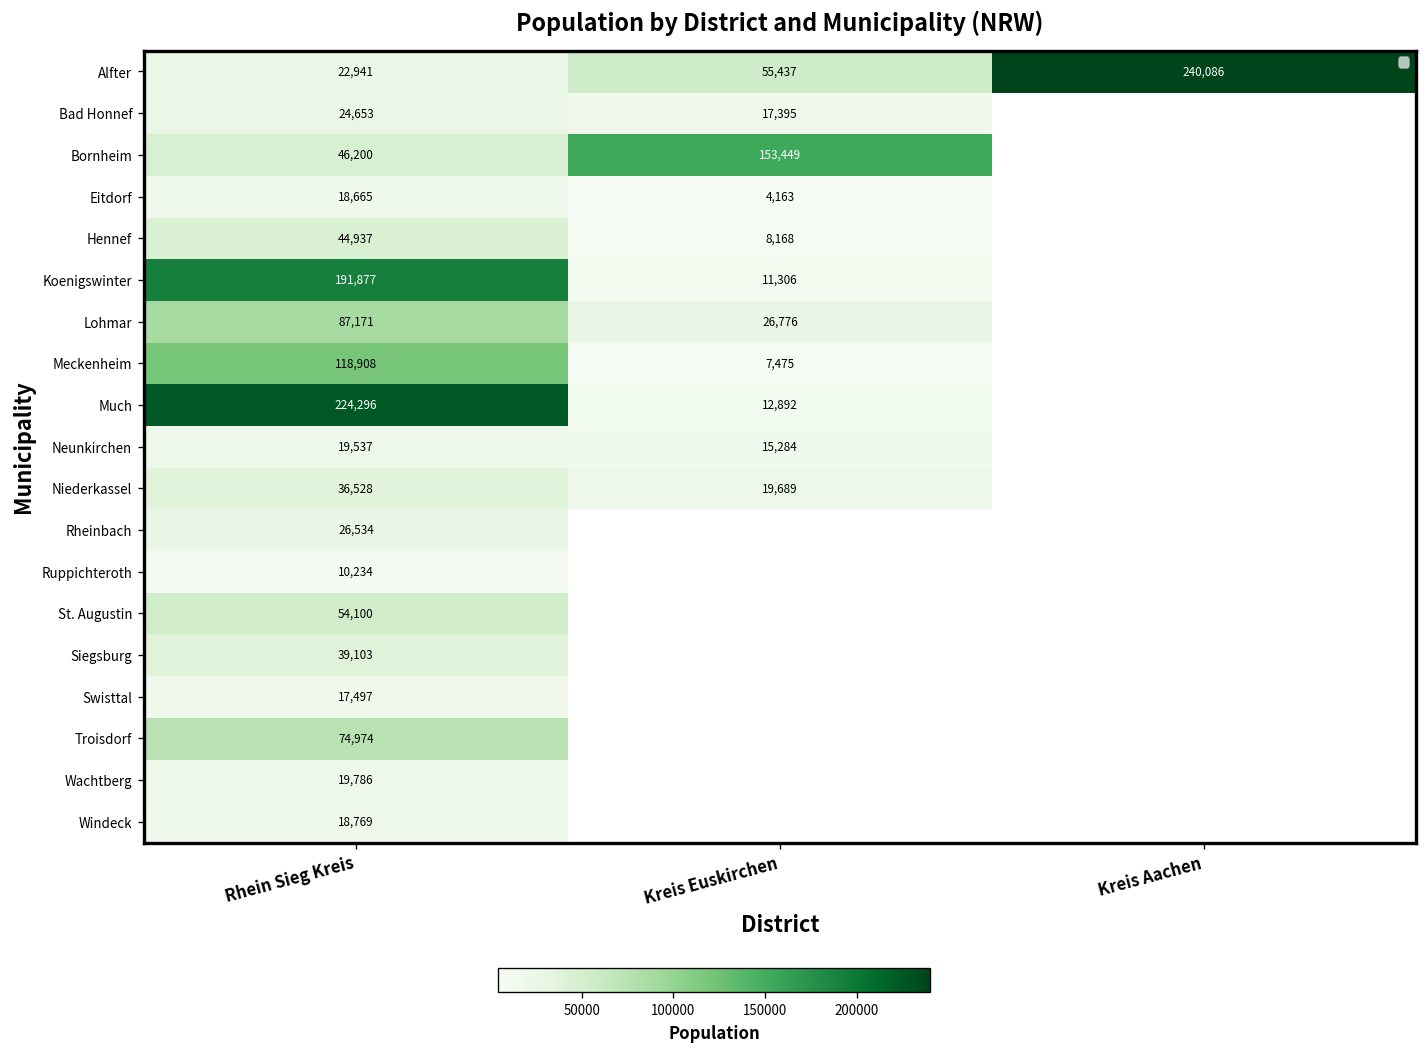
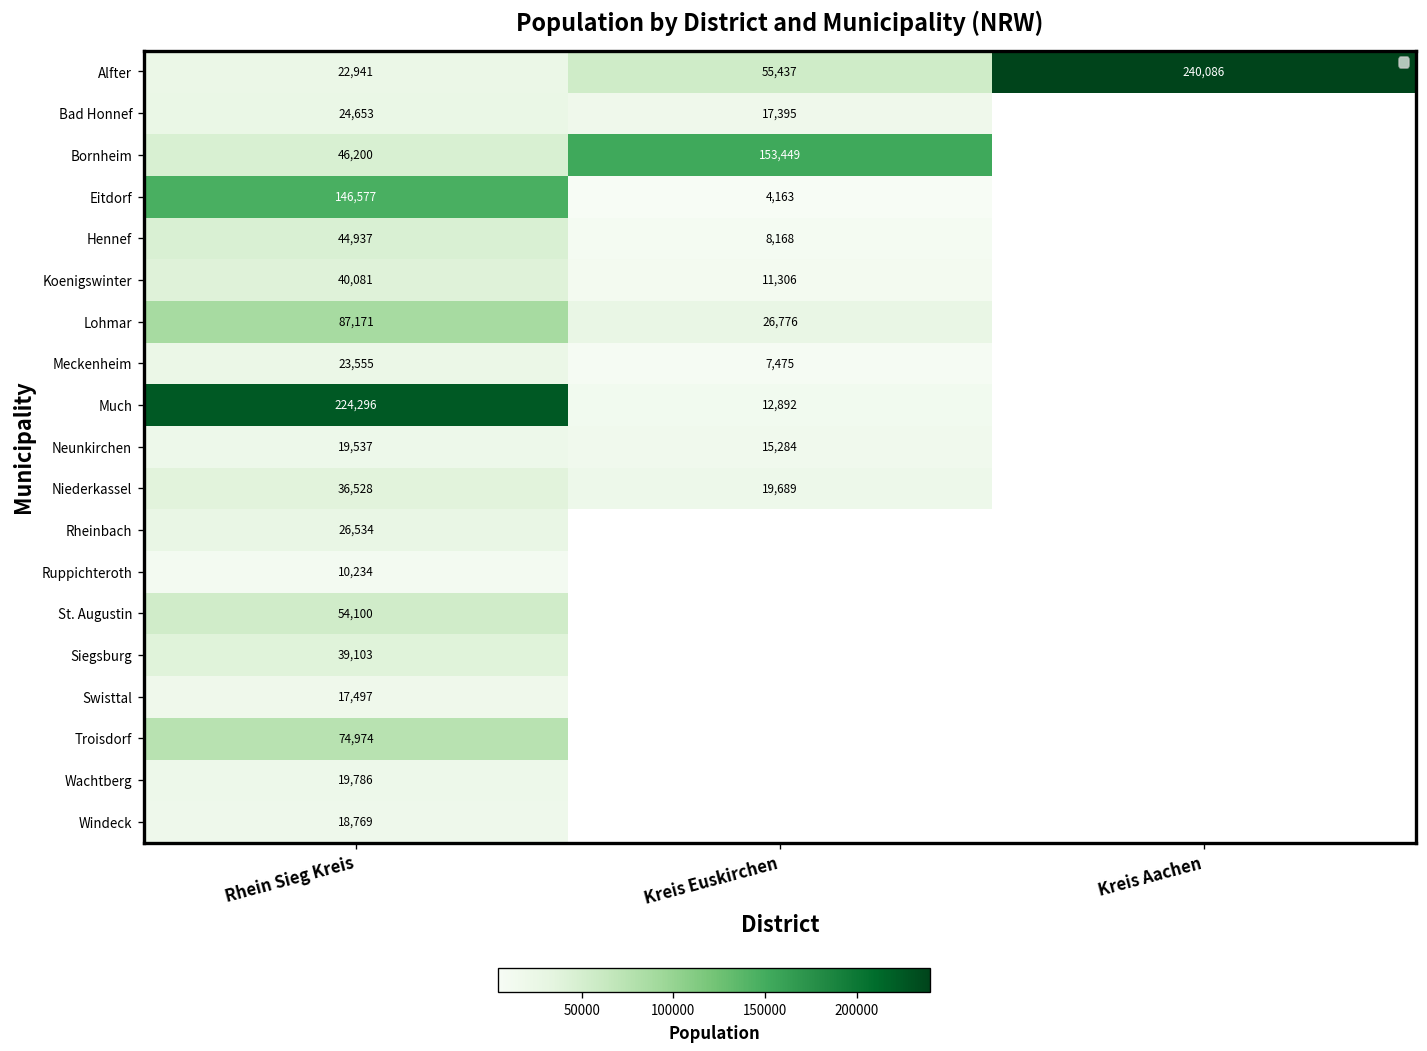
Eitdorf, Rhein Sieg Kreis: 18,665 -> 146,577
Koenigswinter, Rhein Sieg Kreis: 191,877 -> 40,081
Meckenheim, Rhein Sieg Kreis: 118,908 -> 23,555
